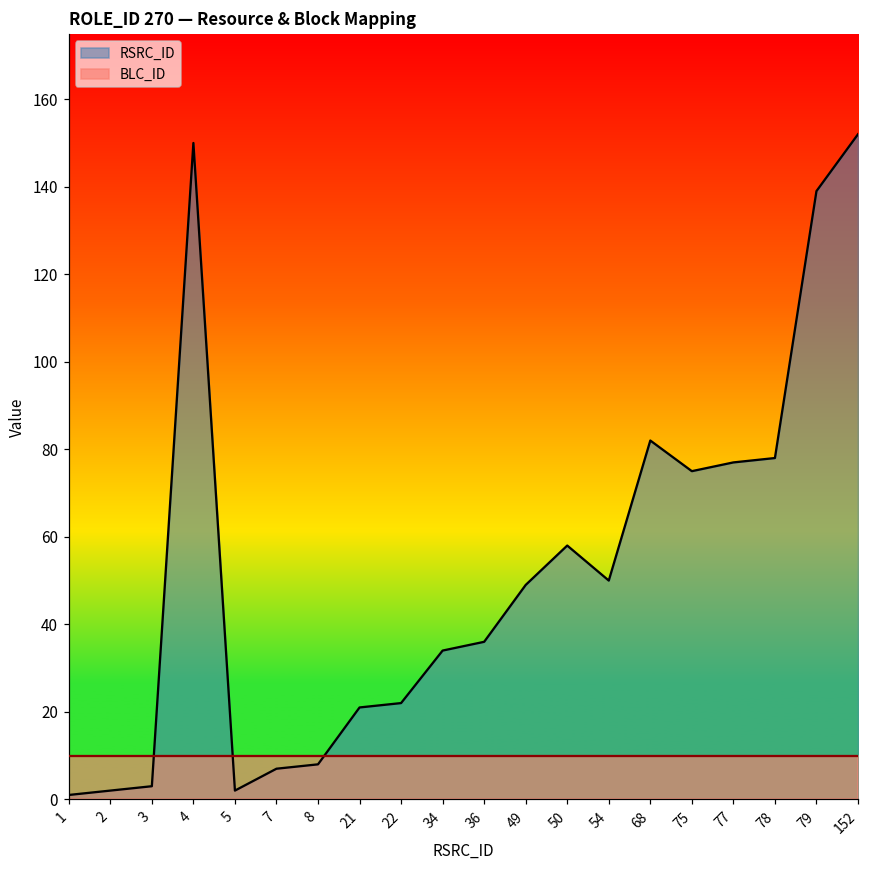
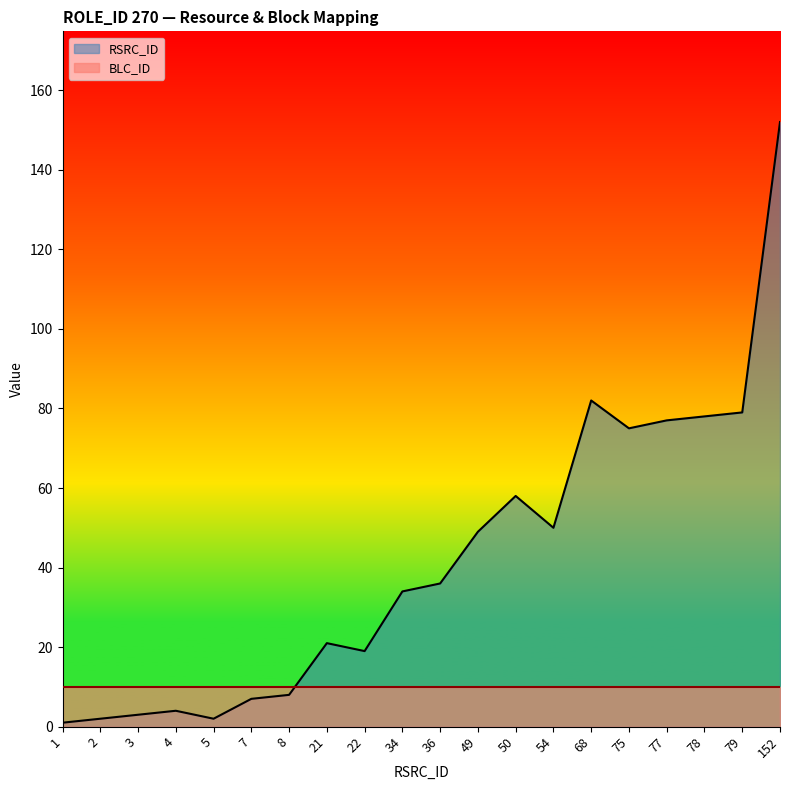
RSRC_ID, 4: 150 -> 4
RSRC_ID, 22: 22 -> 19
RSRC_ID, 79: 139 -> 79
